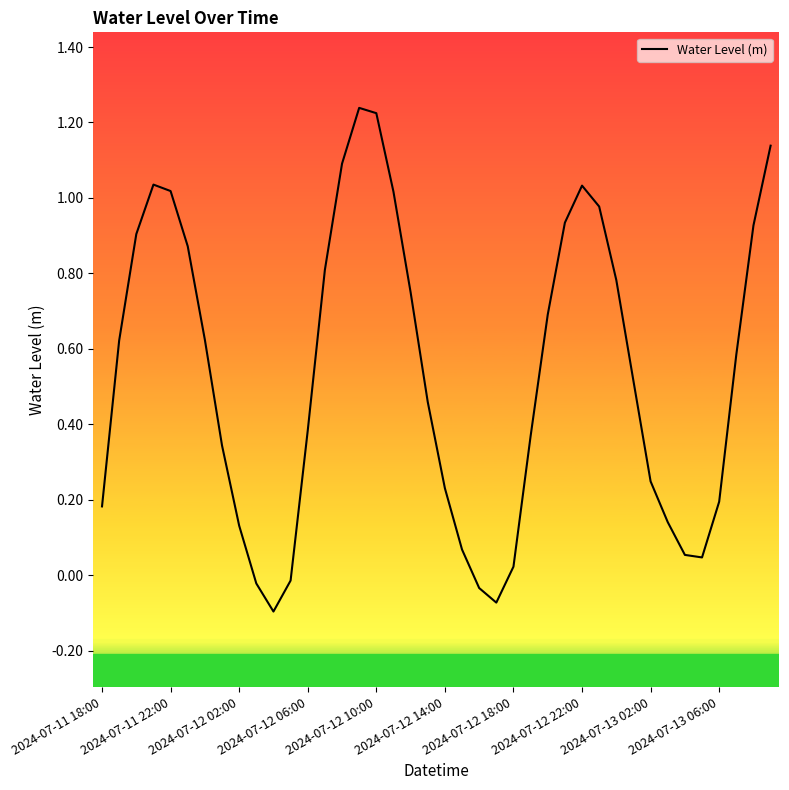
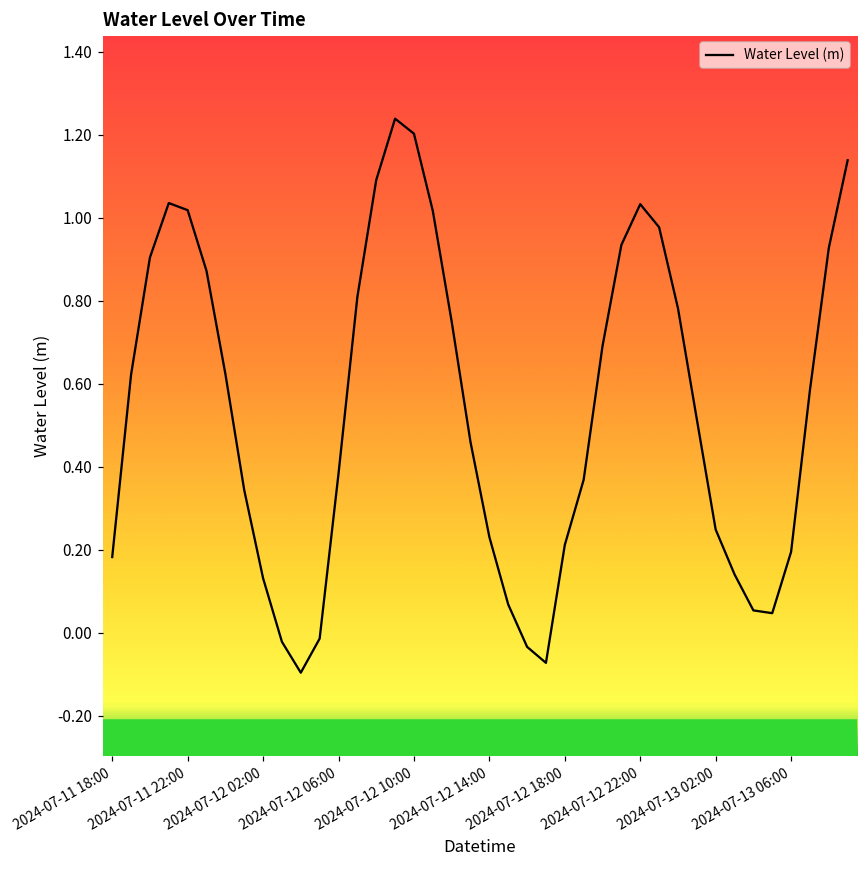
2024-07-12 10:00: 1.22 -> 1.20
2024-07-12 18:00: 0.02 -> 0.21
